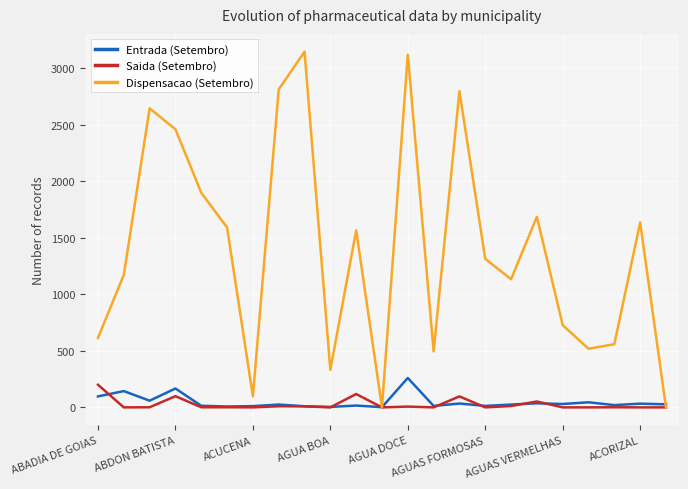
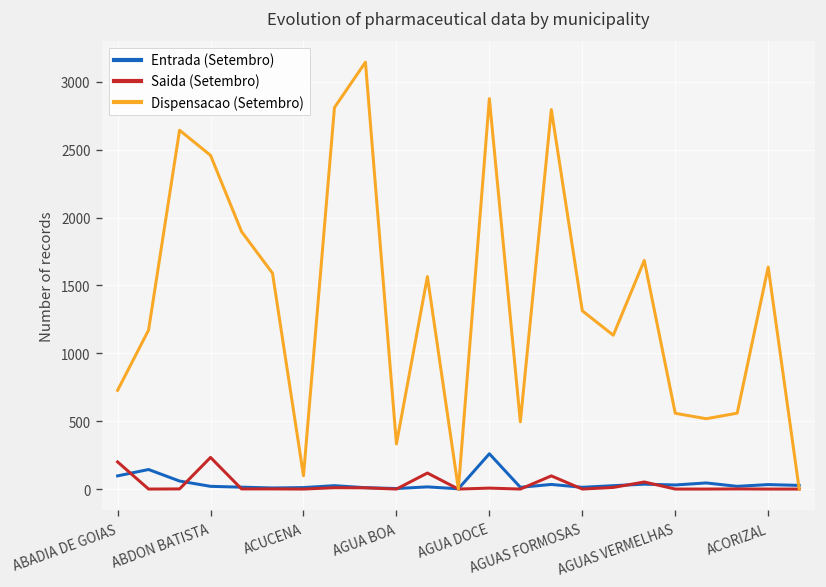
Dispensacao (Setembro), ABADIA DE GOIAS: 610 -> 730
Entrada (Setembro), ABDON BATISTA: 170 -> 20
Saida (Setembro), ABDON BATISTA: 100 -> 230
Dispensacao (Setembro), AGUA DOCE: 3120 -> 2880
Dispensacao (Setembro), AGUAS VERMELHAS: 730 -> 560
